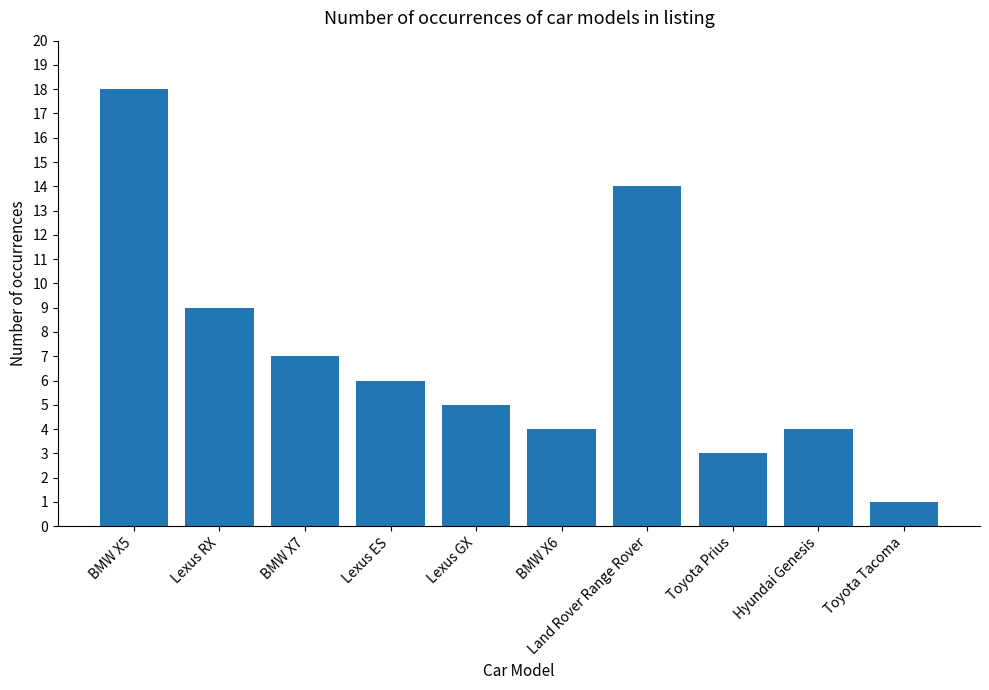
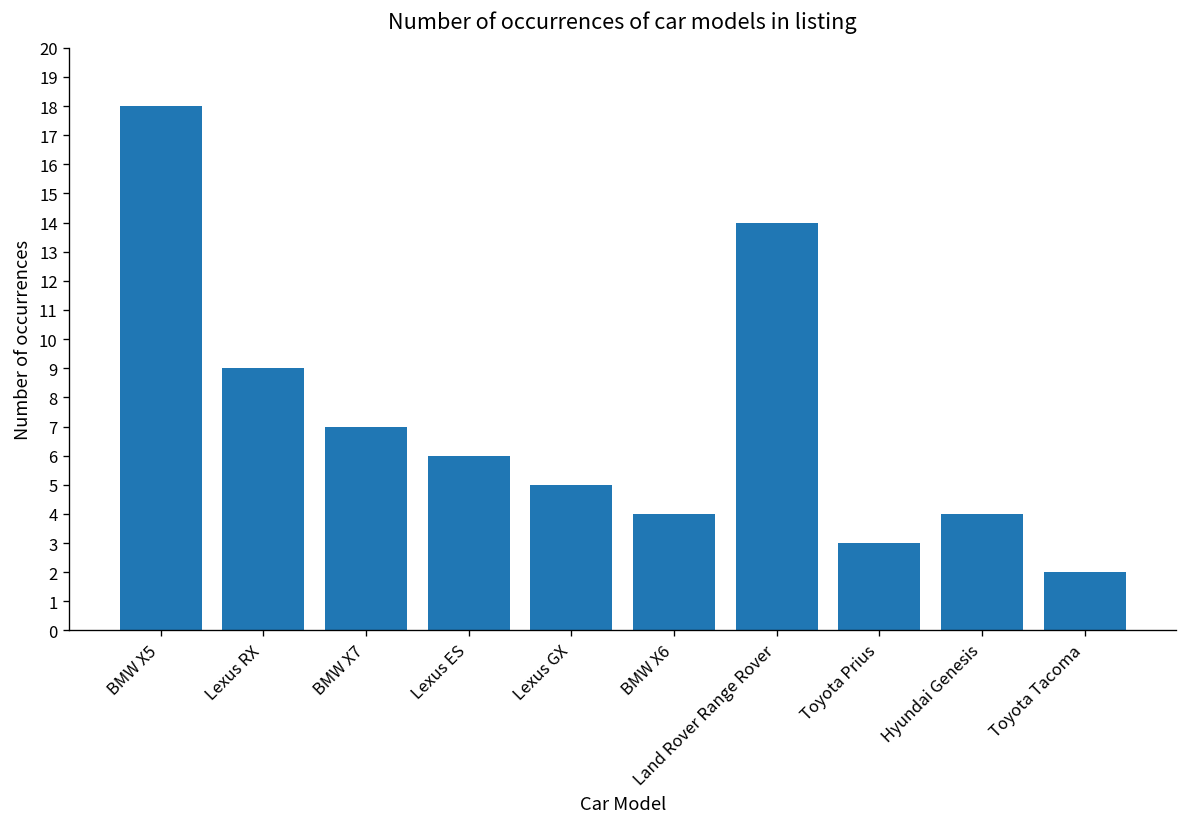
Toyota Tacoma: 1 -> 2
